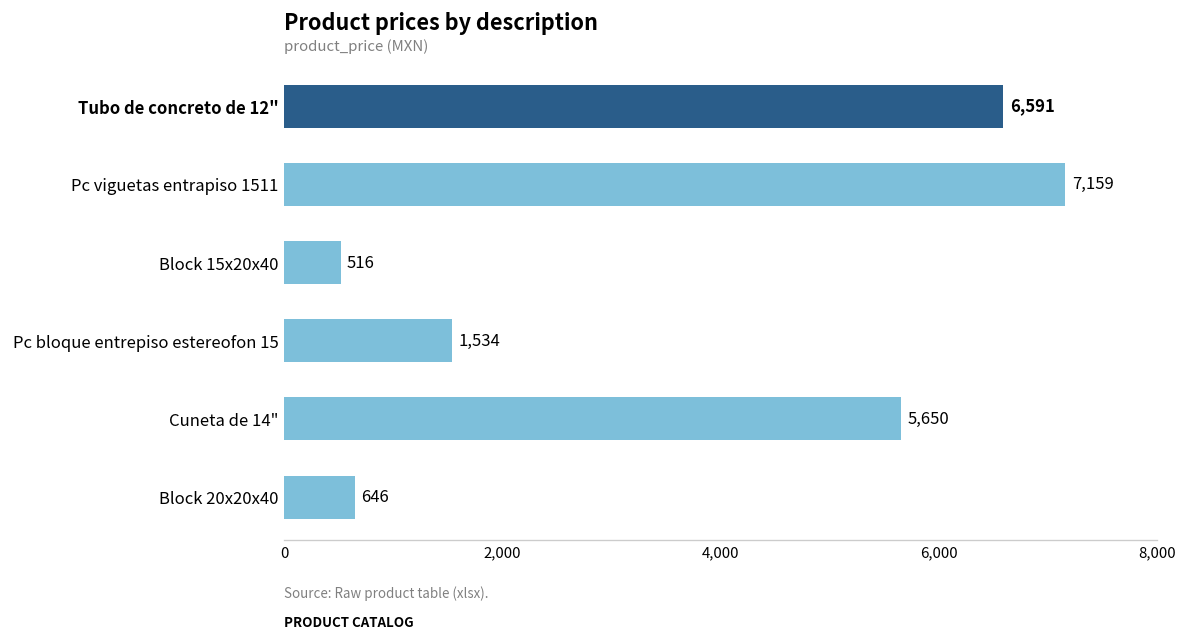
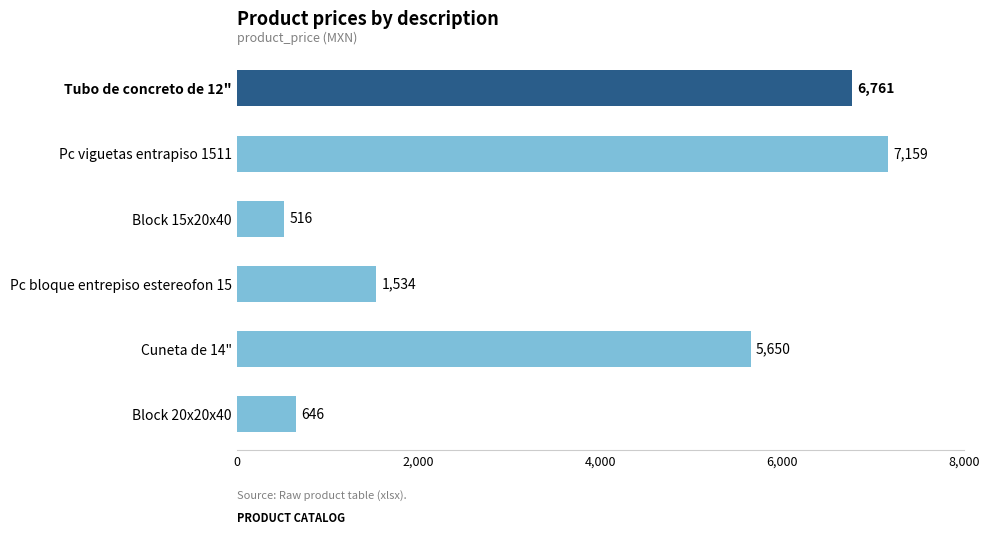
Tubo de concreto de 12": 6,591 -> 6,761
